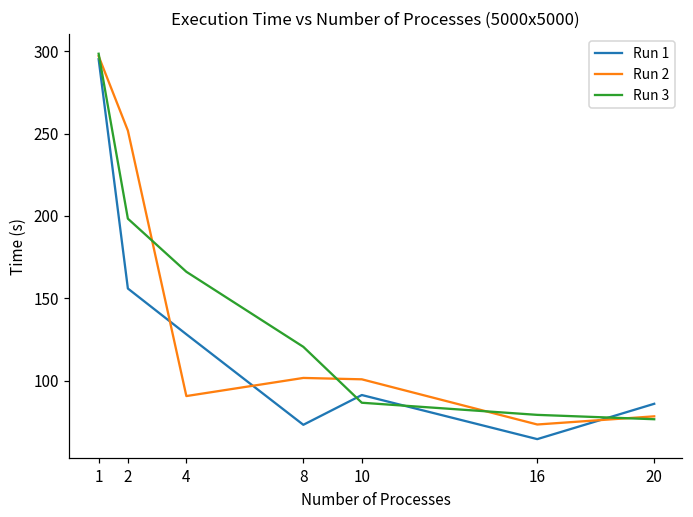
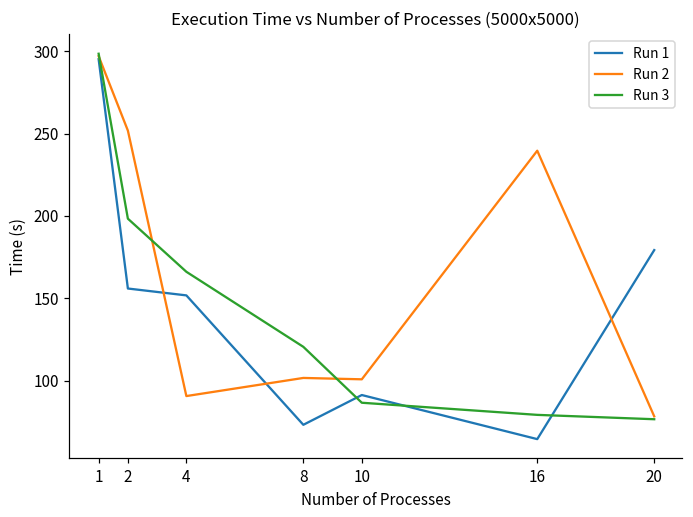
Run 1, 4: 128 -> 152
Run 2, 16: 73 -> 240
Run 1, 20: 86 -> 179
